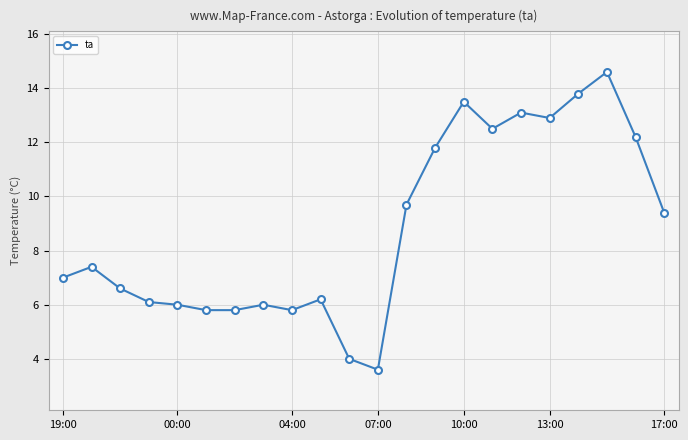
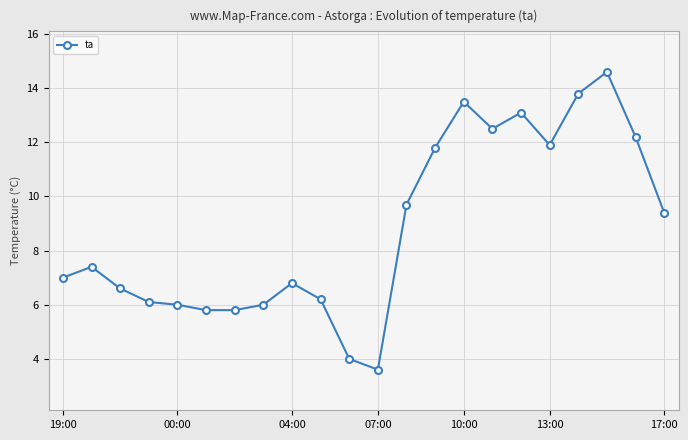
04:00: 5.8 -> 6.8
13:00: 12.9 -> 11.9
